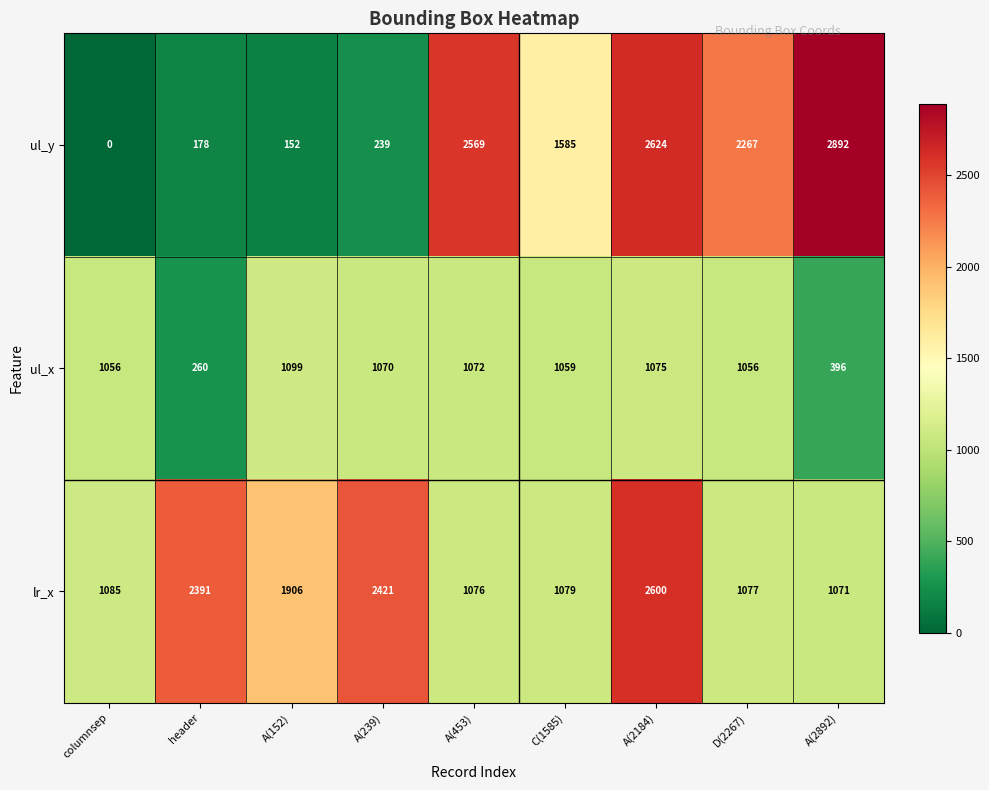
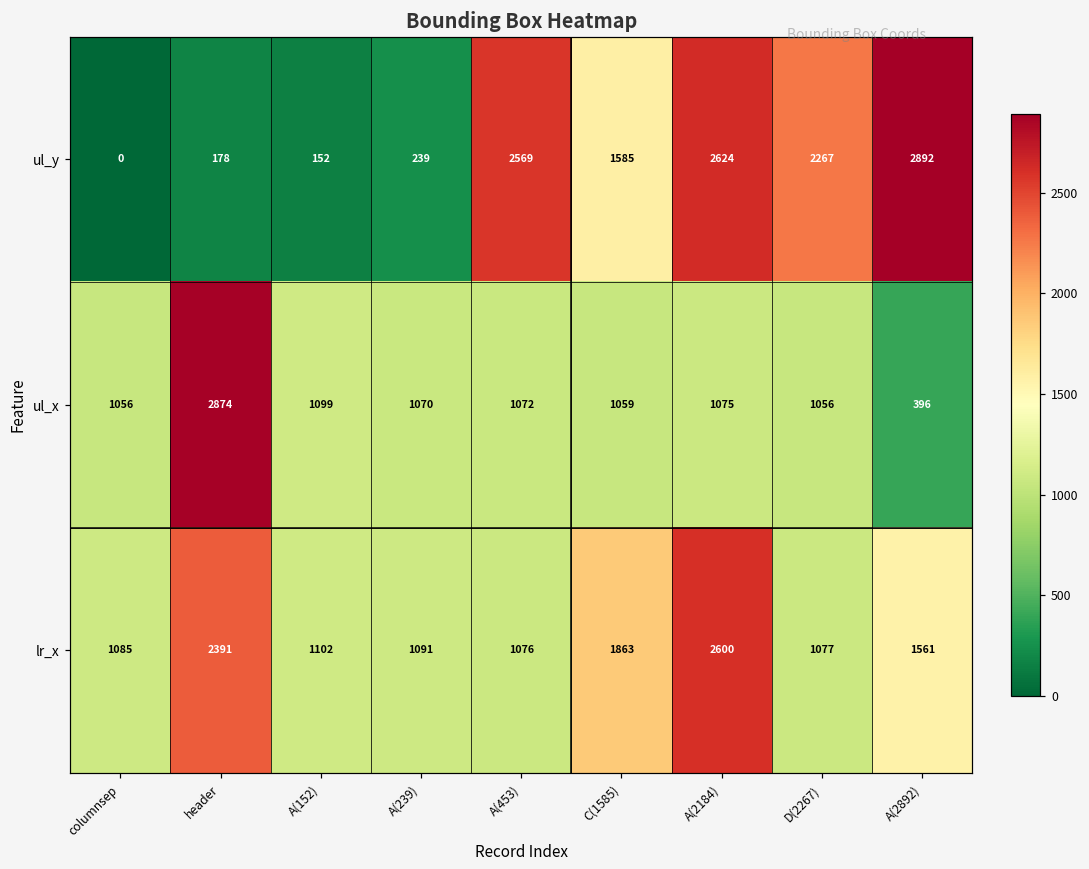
ul_x, header: 260 -> 2874
lr_x, A(152): 1906 -> 1102
lr_x, A(239): 2421 -> 1091
lr_x, C(1585): 1079 -> 1863
lr_x, A(2892): 1071 -> 1561
